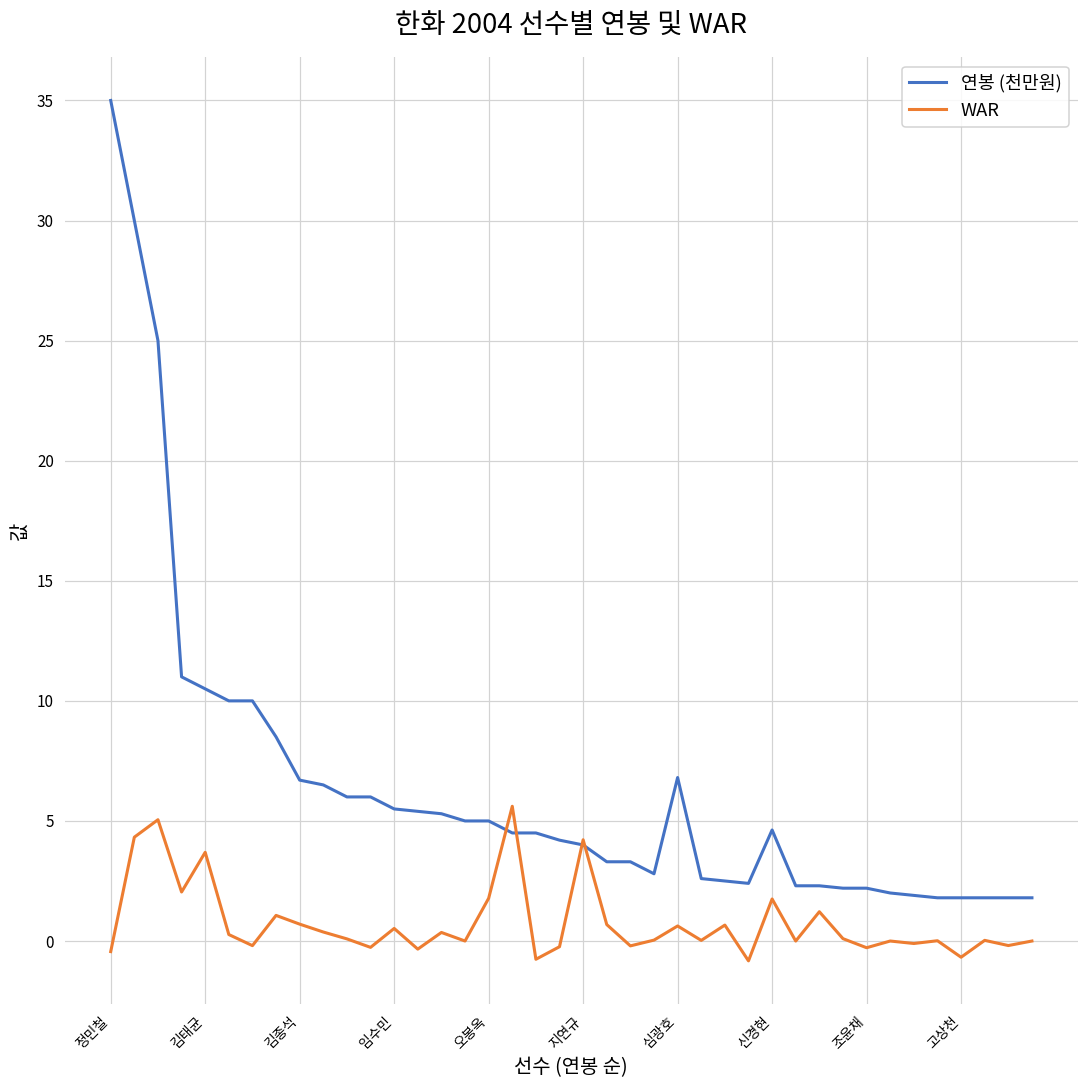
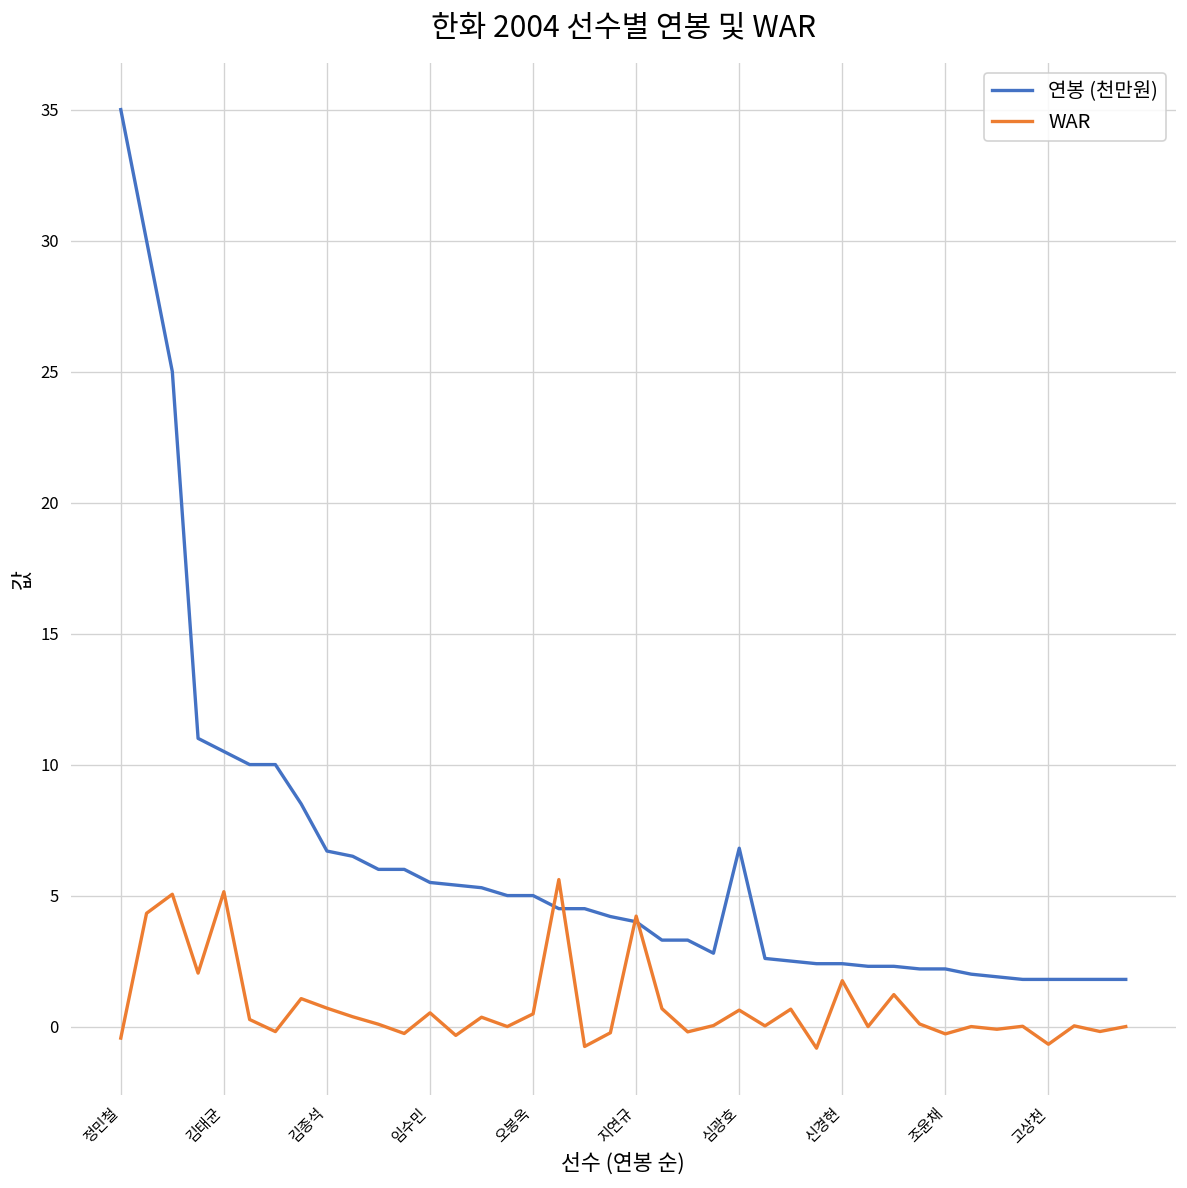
WAR, 김태균: 3.7 -> 5.1
WAR, 오봉옥: 1.8 -> 0.5
연봉 (천만원), 신경현: 4.6 -> 2.4
